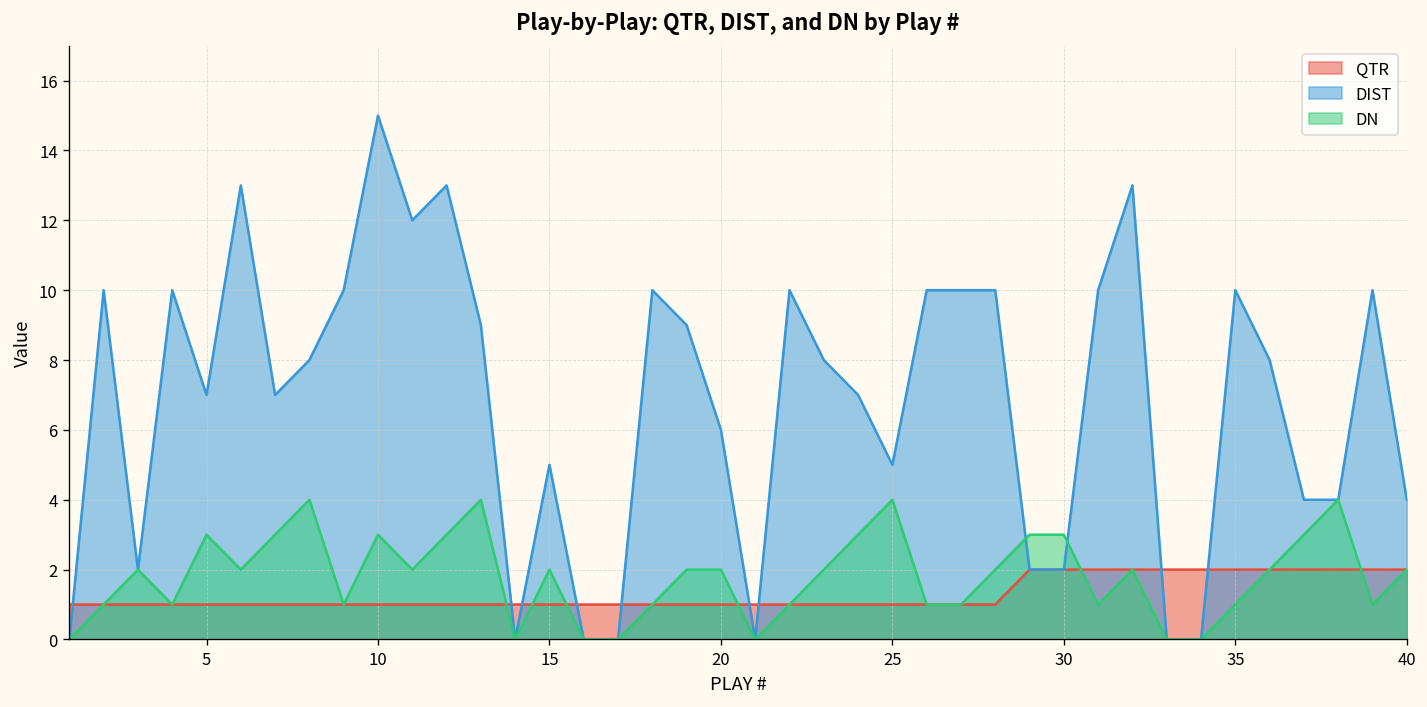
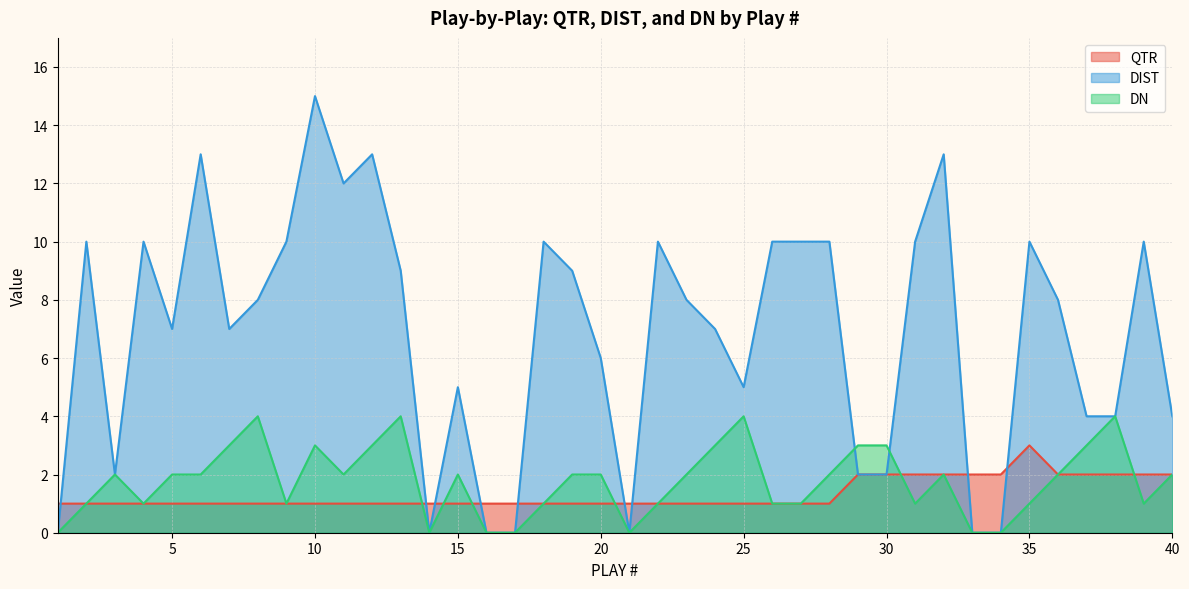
DN, 5: 3 -> 2
QTR, 35: 2 -> 3
